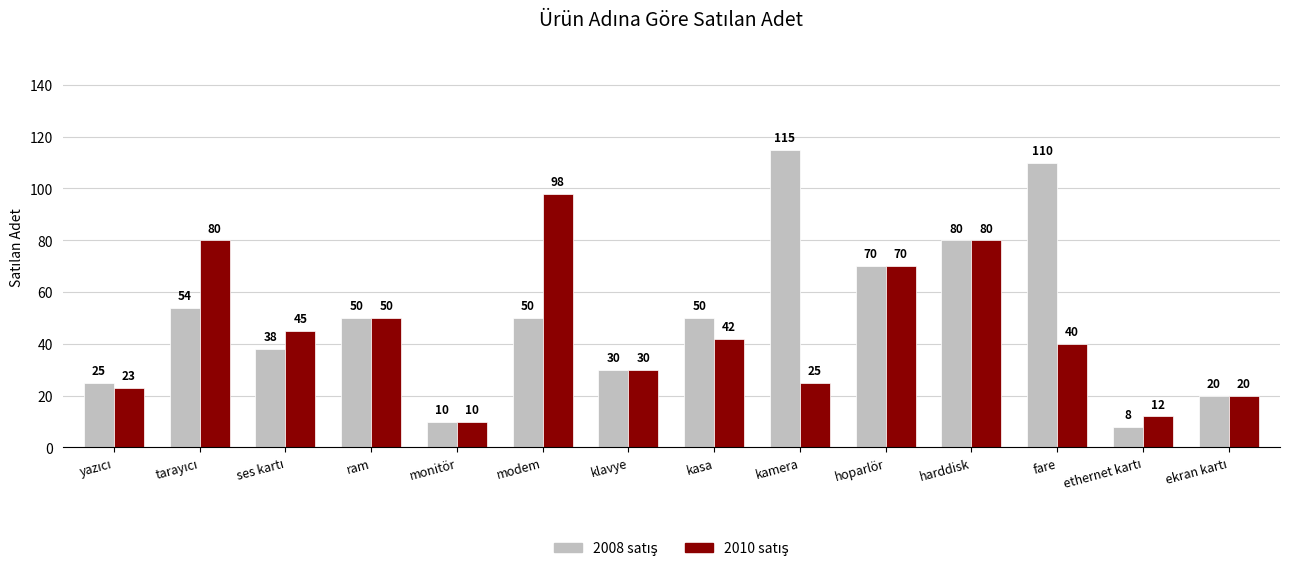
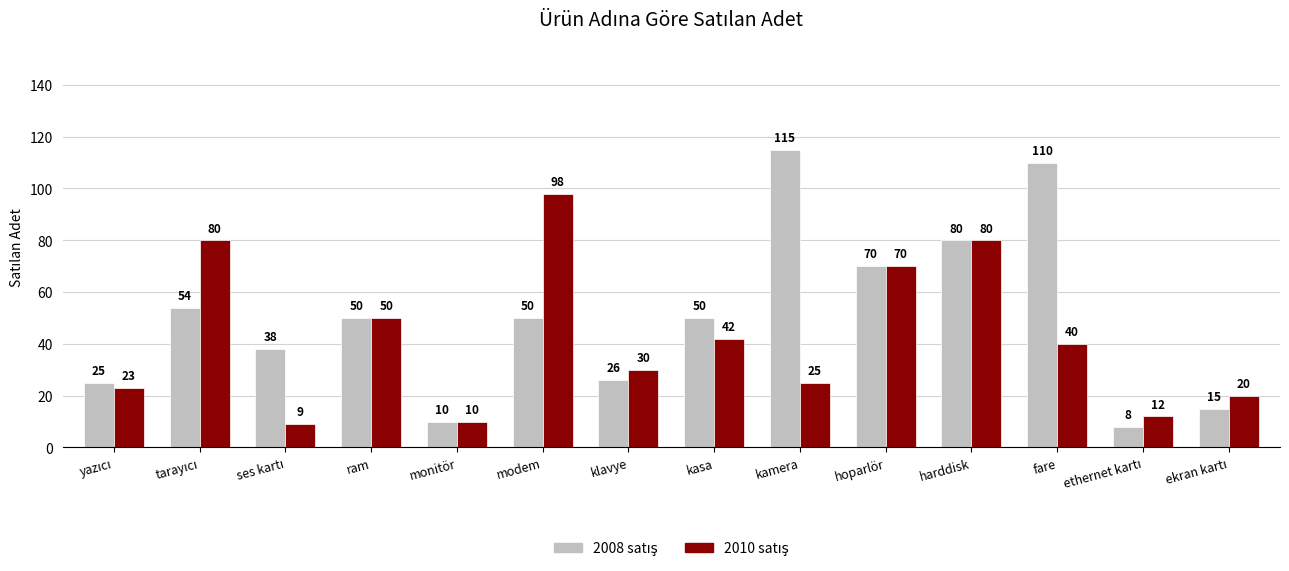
2010 satış, ses kartı: 45 -> 9
2008 satış, klavye: 30 -> 26
2008 satış, ekran kartı: 20 -> 15
